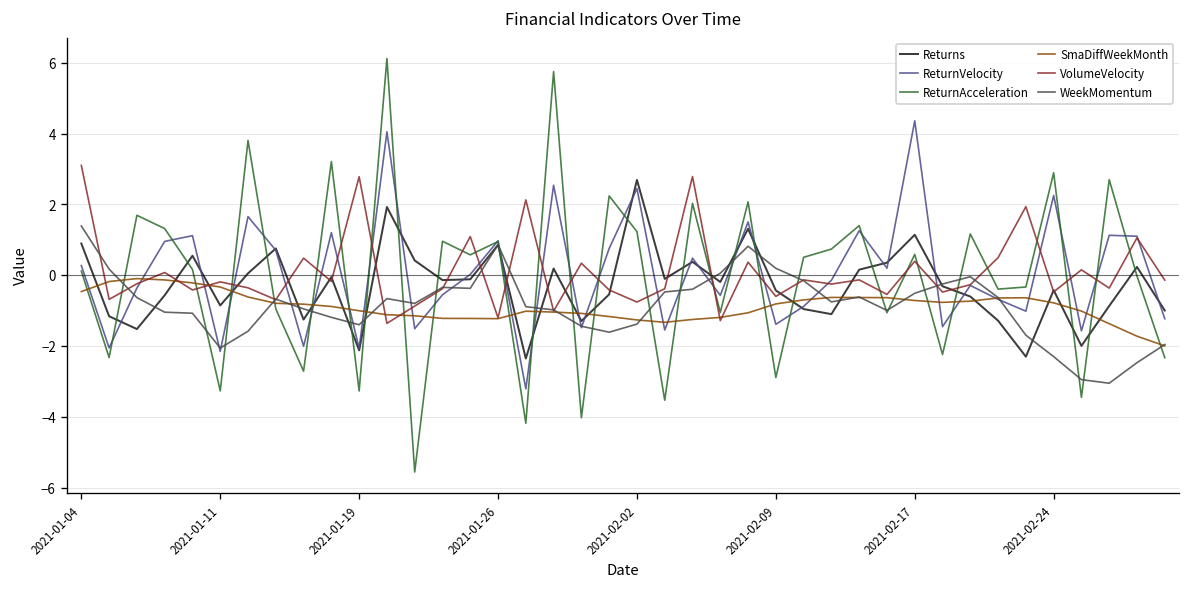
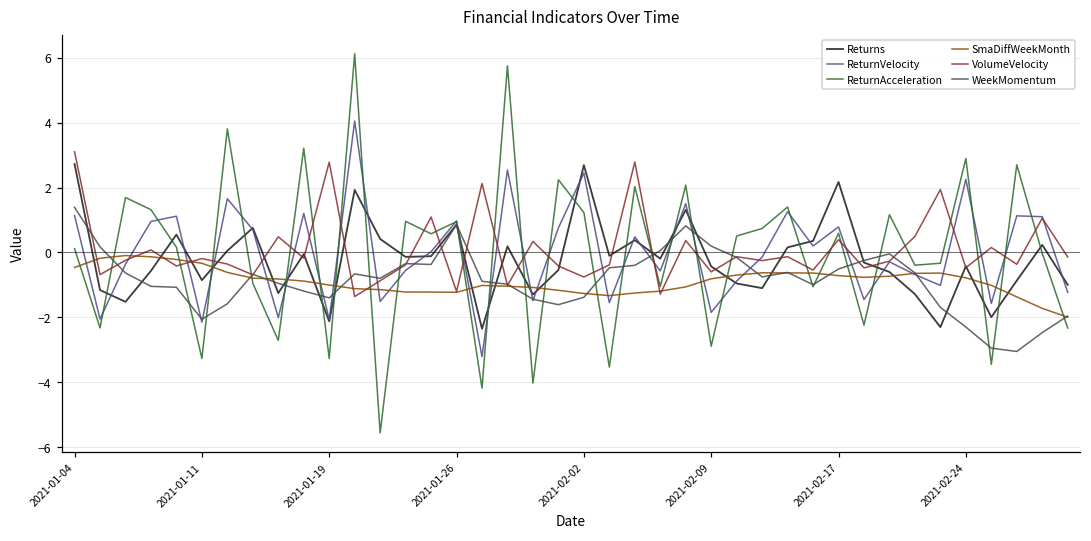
Returns, 2021-01-04: 0.9 -> 2.7
ReturnVelocity, 2021-01-04: 0.3 -> 1.1
ReturnVelocity, 2021-02-09: -1.4 -> -1.8
Returns, 2021-02-17: 1.1 -> 2.2
ReturnVelocity, 2021-02-17: 4.4 -> 0.8
